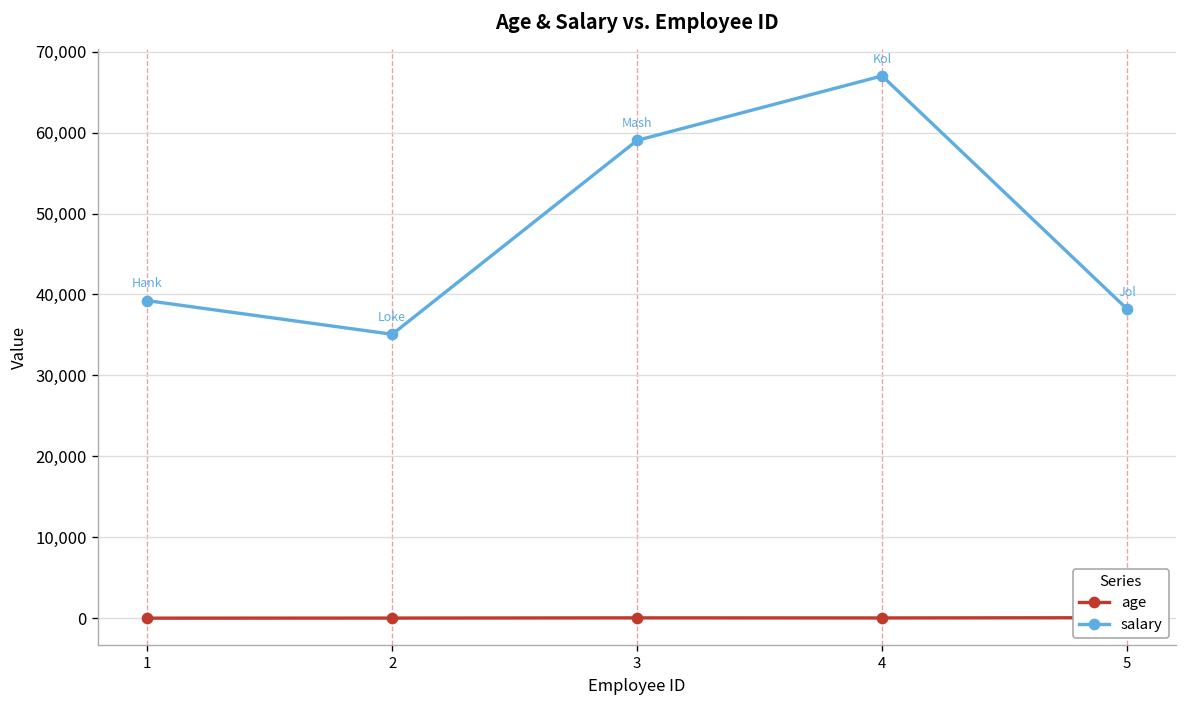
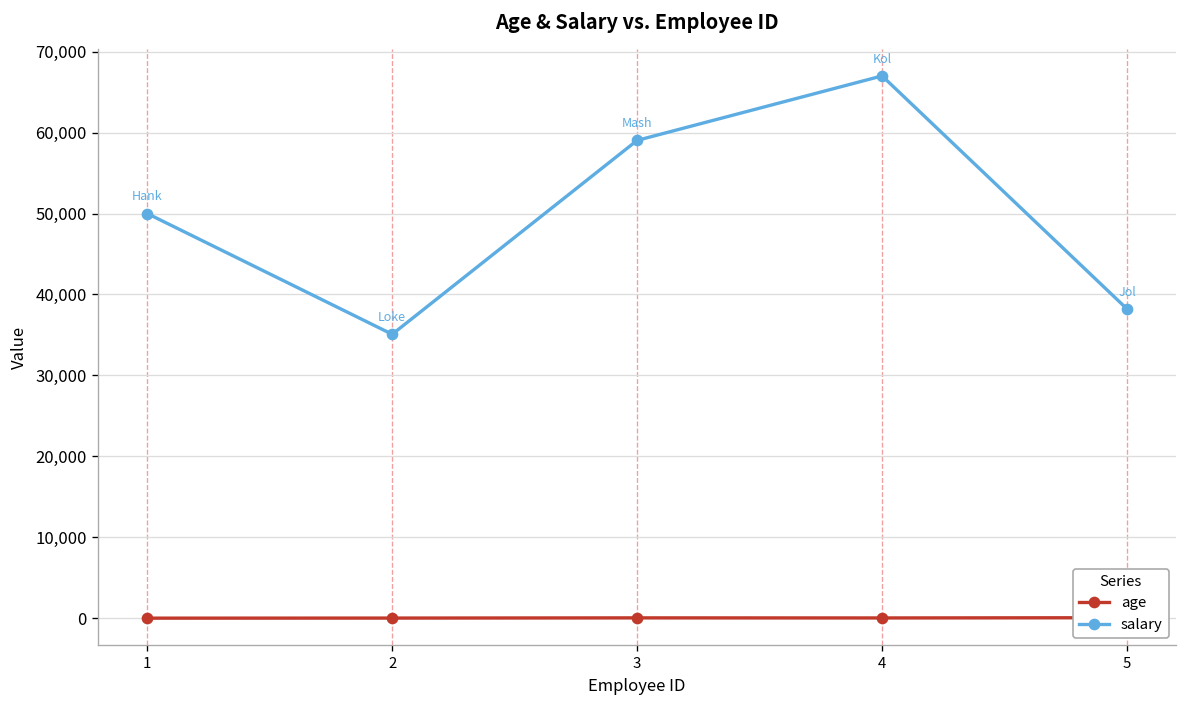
salary, 1: 39,000 -> 50,000
